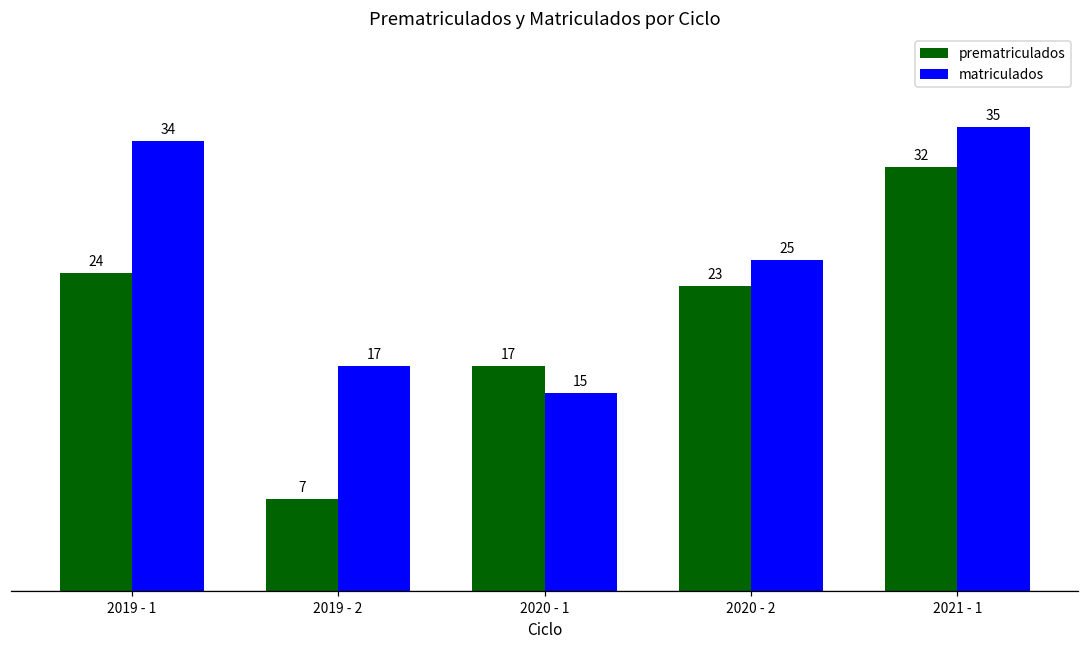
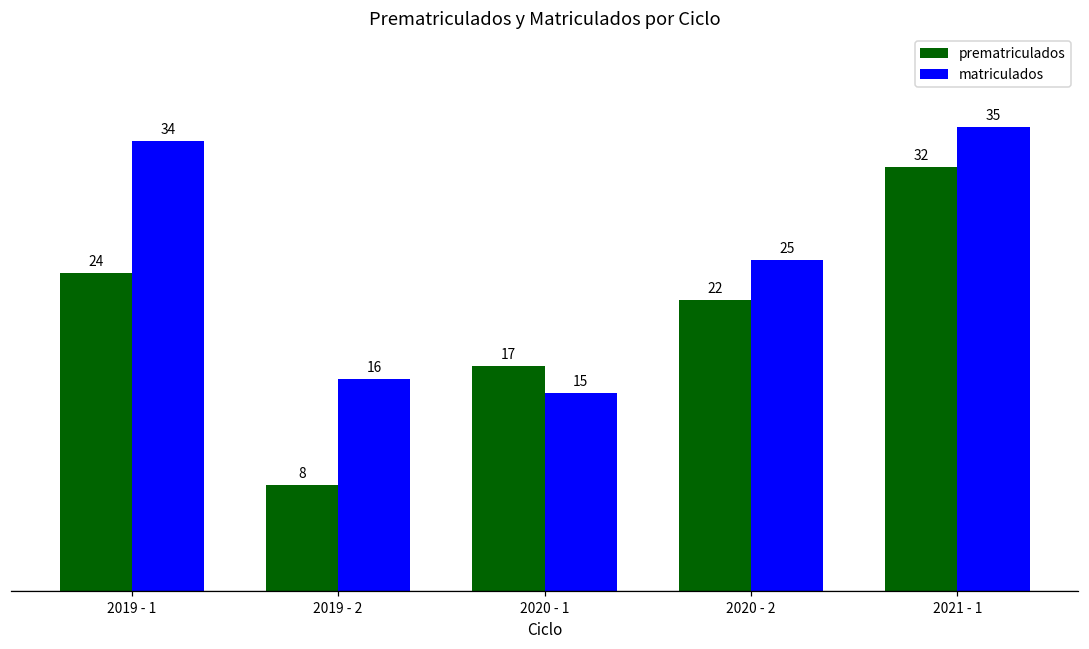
prematriculados, 2019 - 2: 7 -> 8
matriculados, 2019 - 2: 17 -> 16
prematriculados, 2020 - 2: 23 -> 22
